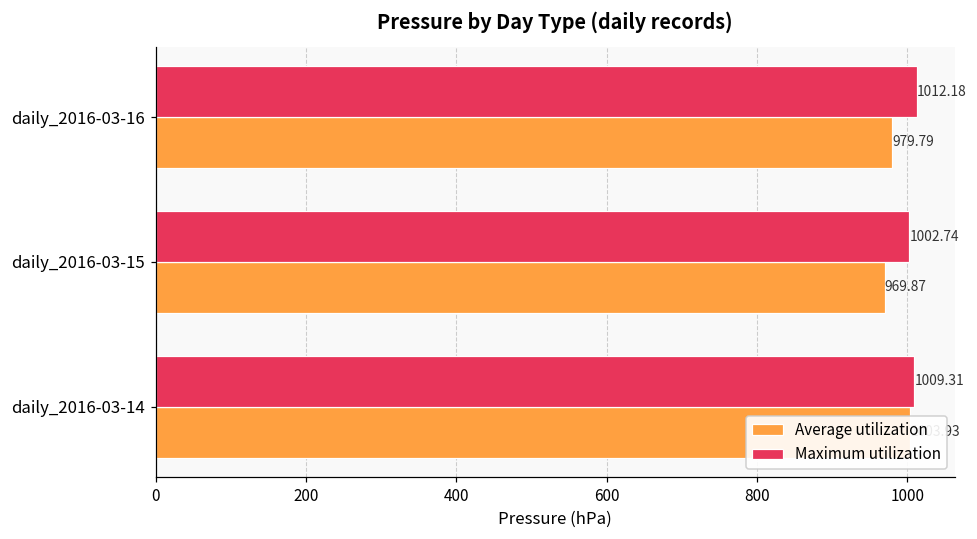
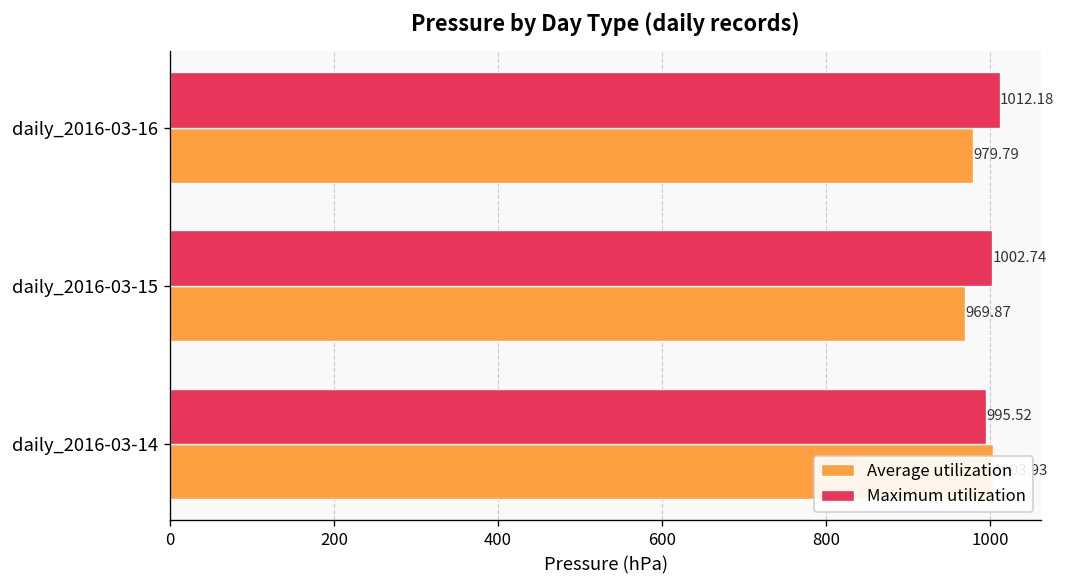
Maximum utilization, daily_2016-03-14: 1009.31 -> 995.52
